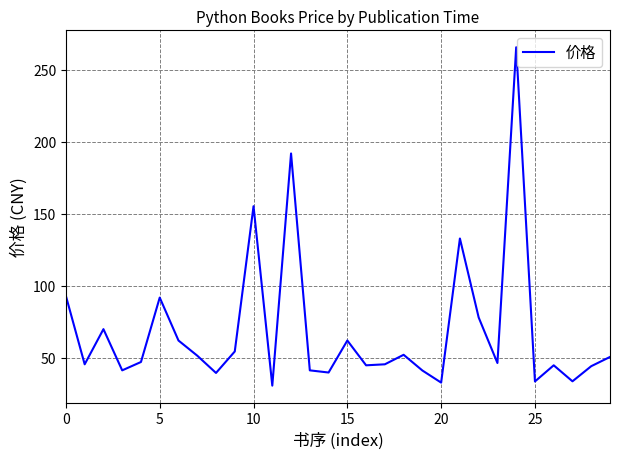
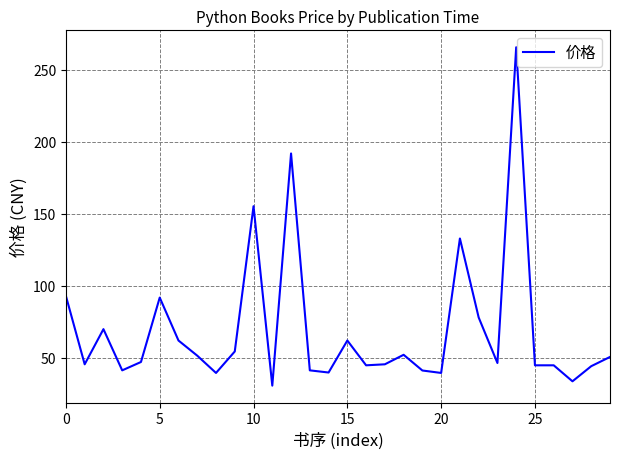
20: 33 -> 40
25: 34 -> 45
